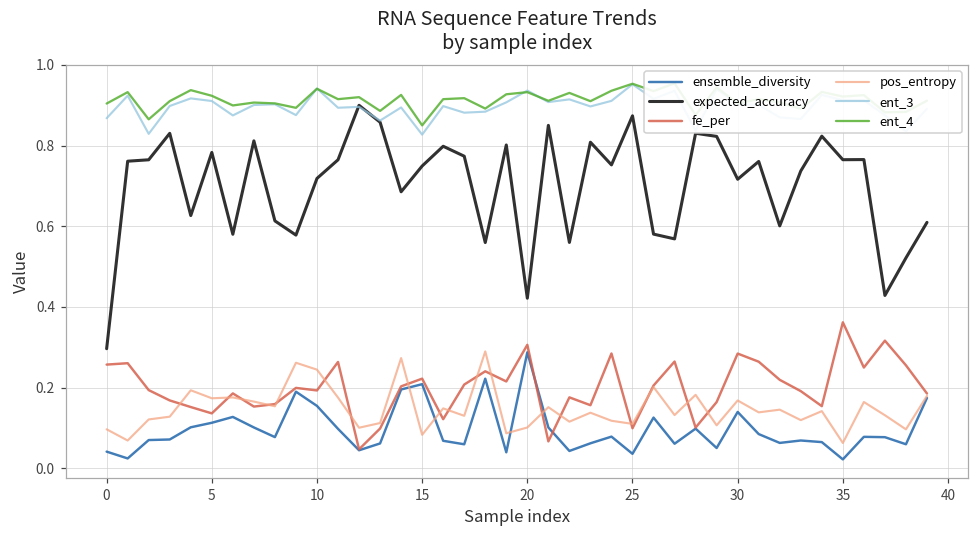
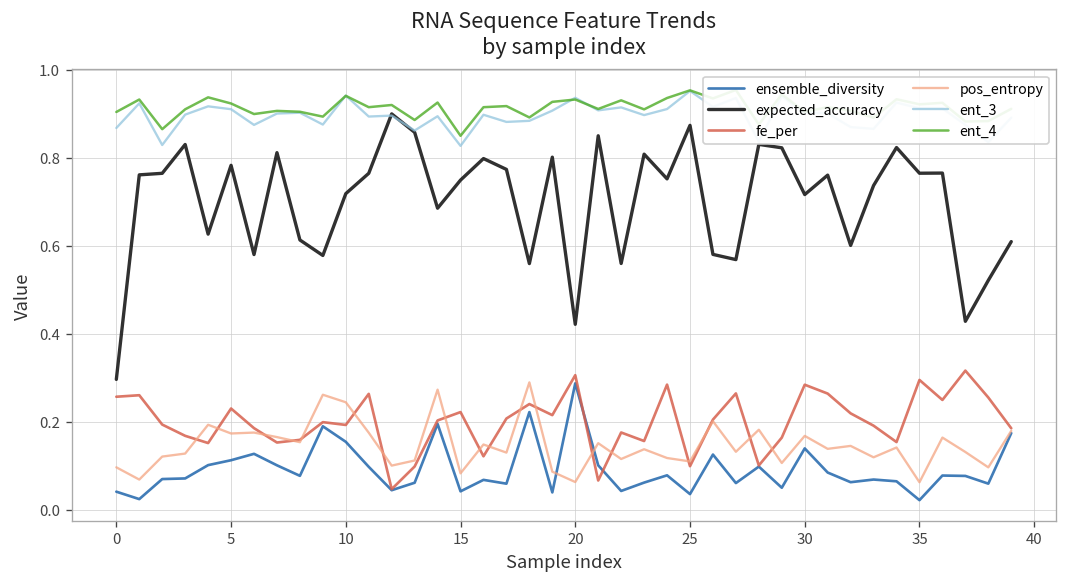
fe_per, 5: 0.14 -> 0.23
ensemble_diversity, 15: 0.21 -> 0.04
pos_entropy, 20: 0.10 -> 0.06
fe_per, 35: 0.36 -> 0.30
